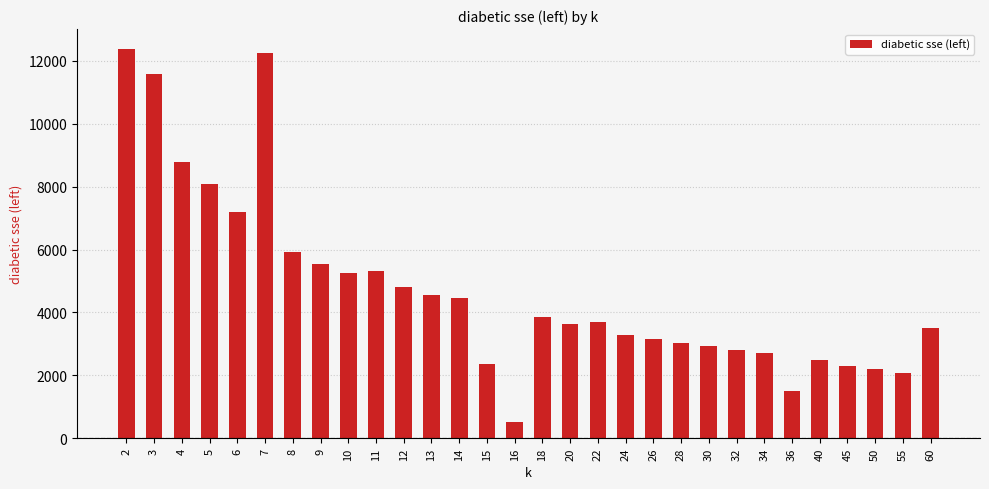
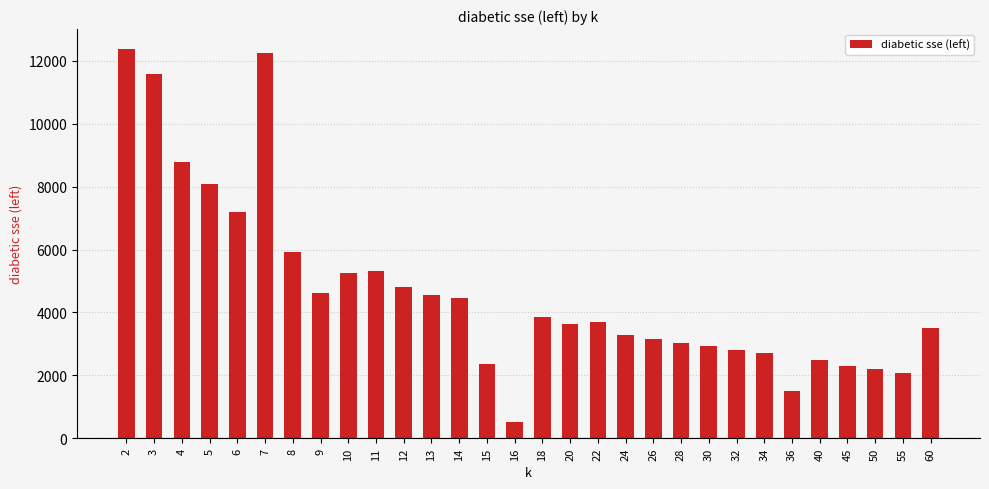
9: 5500 -> 4600
